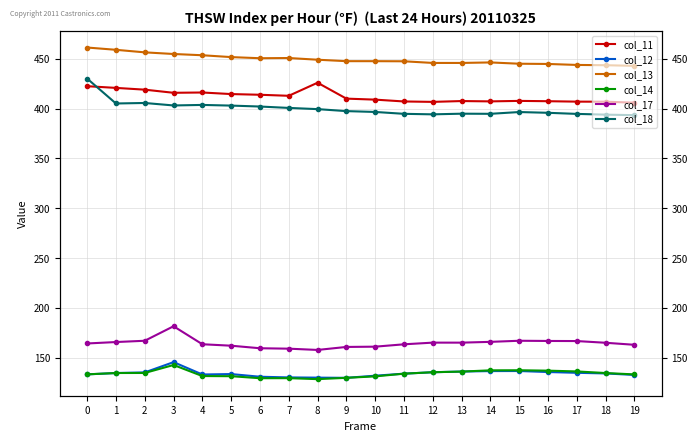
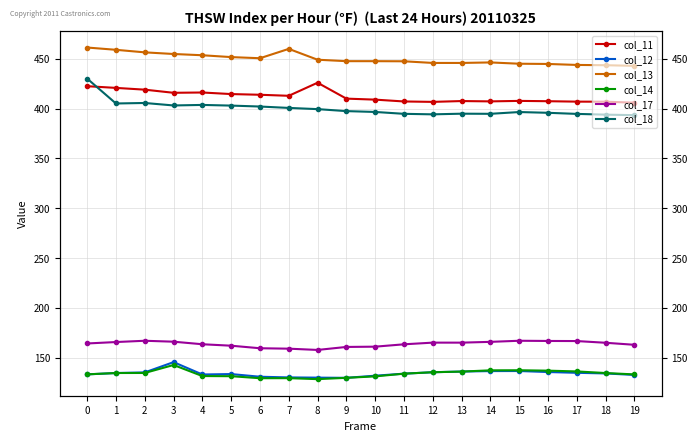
col_17, 3: 180 -> 170
col_13, 7: 450 -> 460
